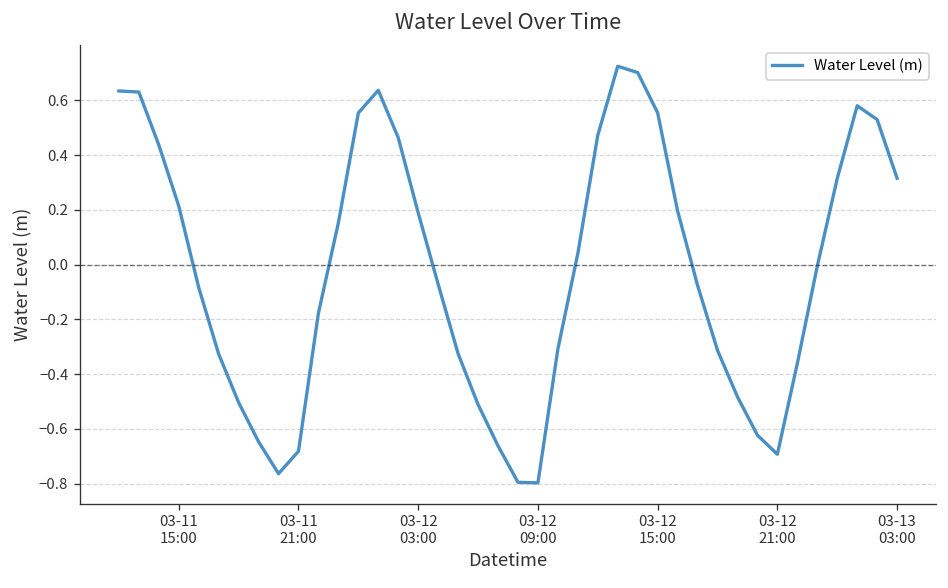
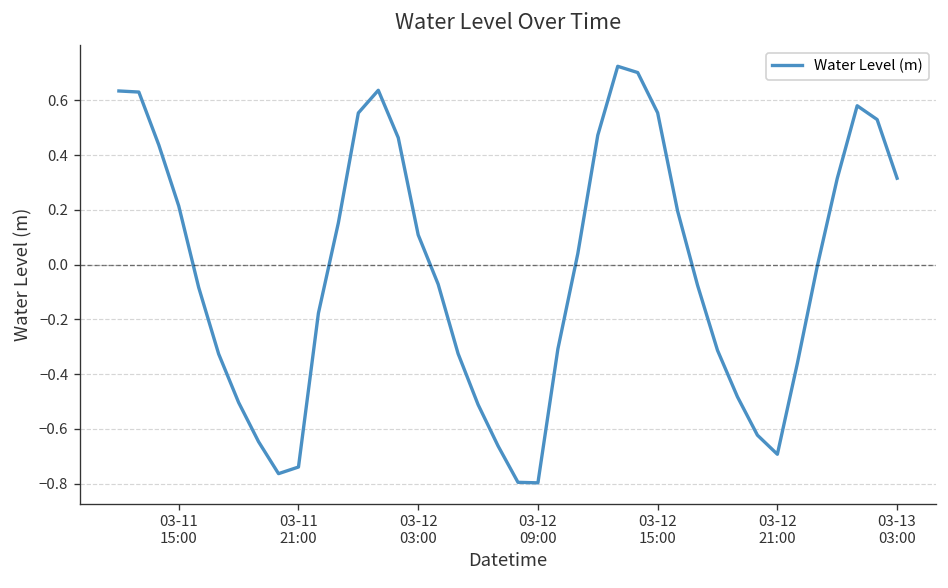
03-11 21:00: -0.68 -> -0.74
03-12 03:00: 0.19 -> 0.11
